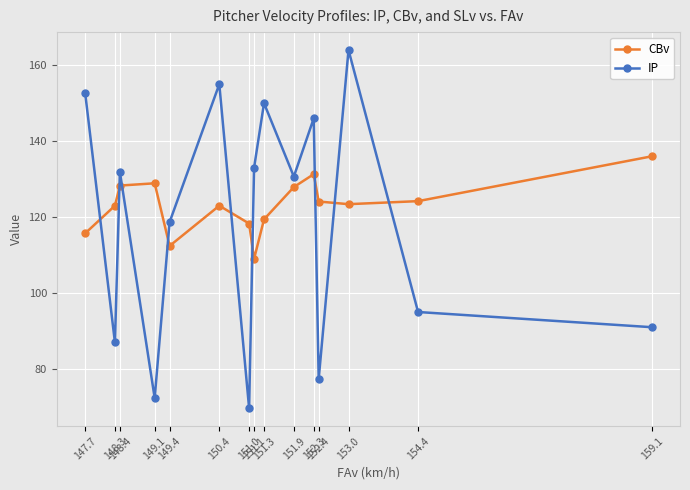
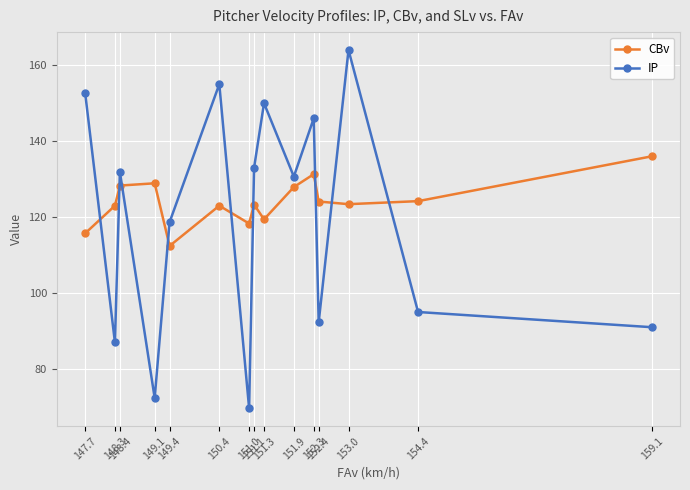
CBv, 151.1: 109 -> 123
IP, 152.4: 77 -> 92
